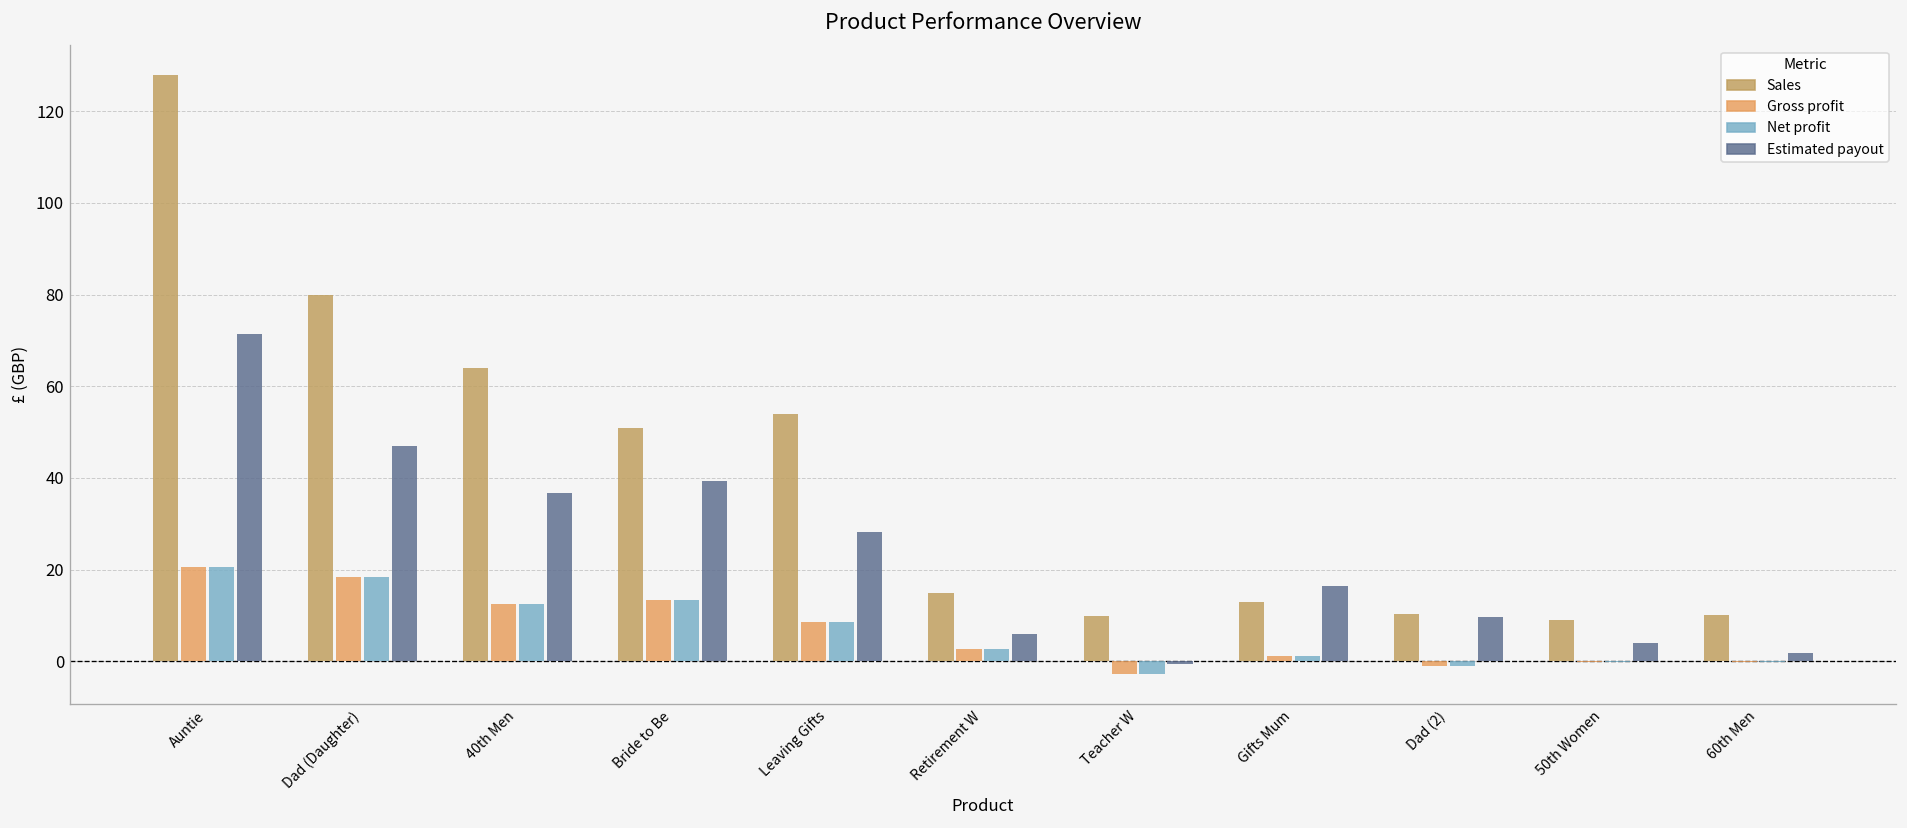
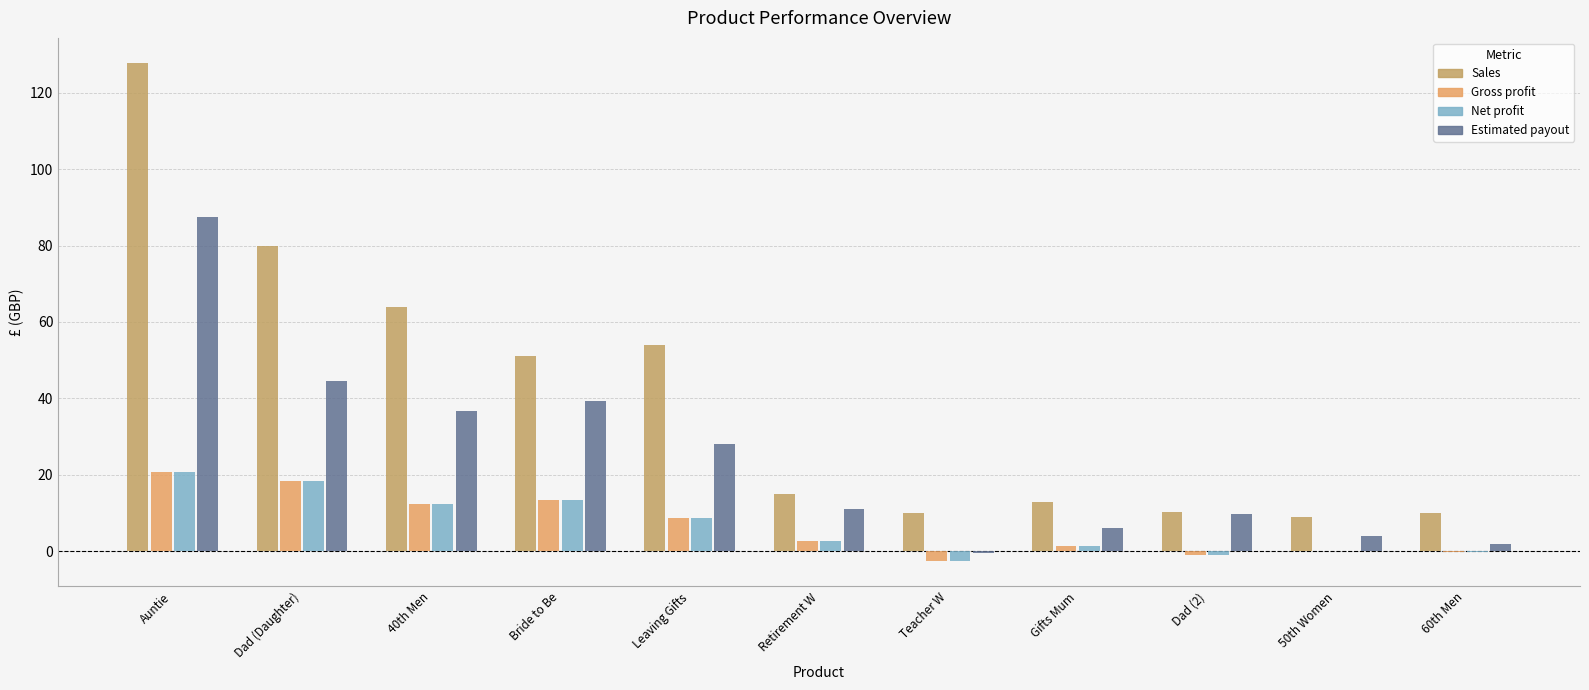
Estimated payout, Auntie: 71 -> 87
Estimated payout, Dad (Daughter): 47 -> 45
Estimated payout, Retirement W: 6 -> 11
Estimated payout, Gifts Mum: 16 -> 6
